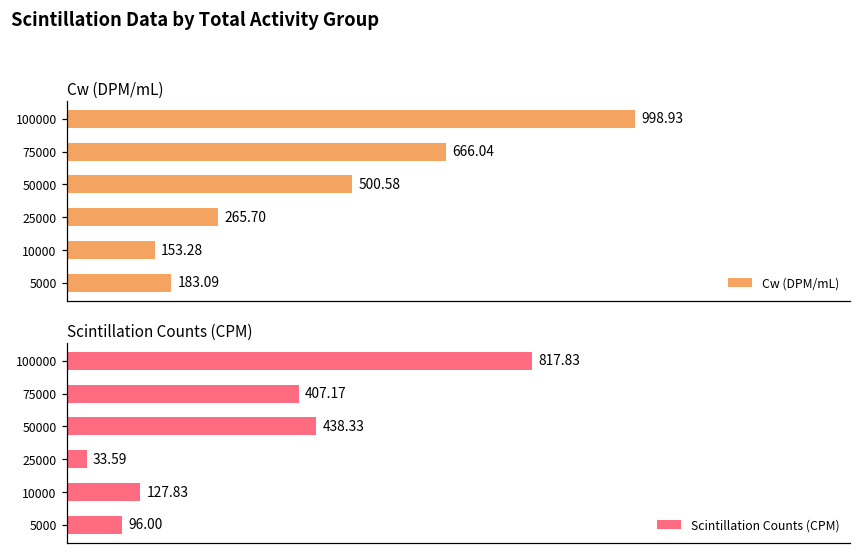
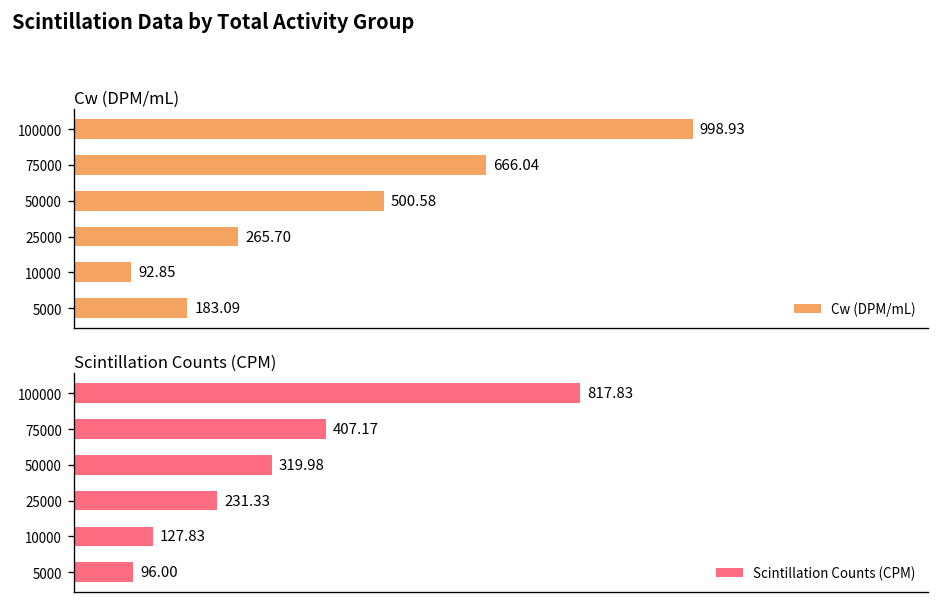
Cw (DPM/mL), 10000: 153.28 -> 92.85
Scintillation Counts (CPM), 50000: 438.33 -> 319.98
Scintillation Counts (CPM), 25000: 33.59 -> 231.33
